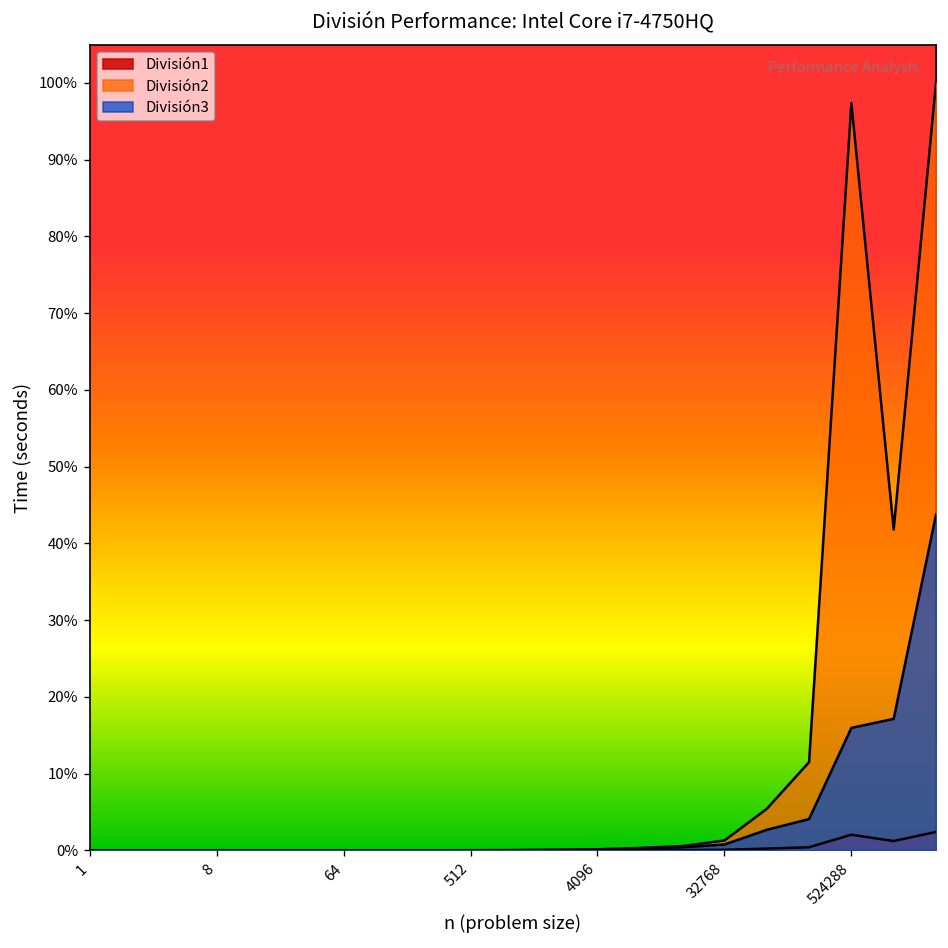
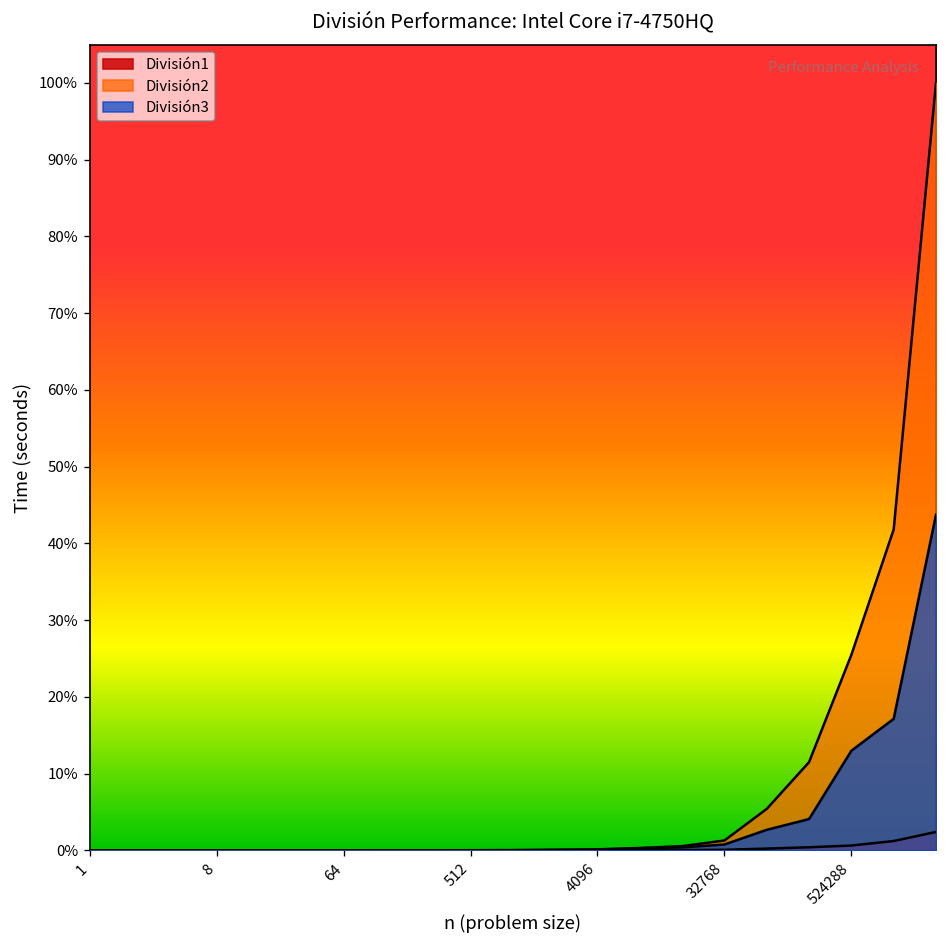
División1, 524288: 2% -> 1%
División2, 524288: 97% -> 25%
División3, 524288: 16% -> 13%
